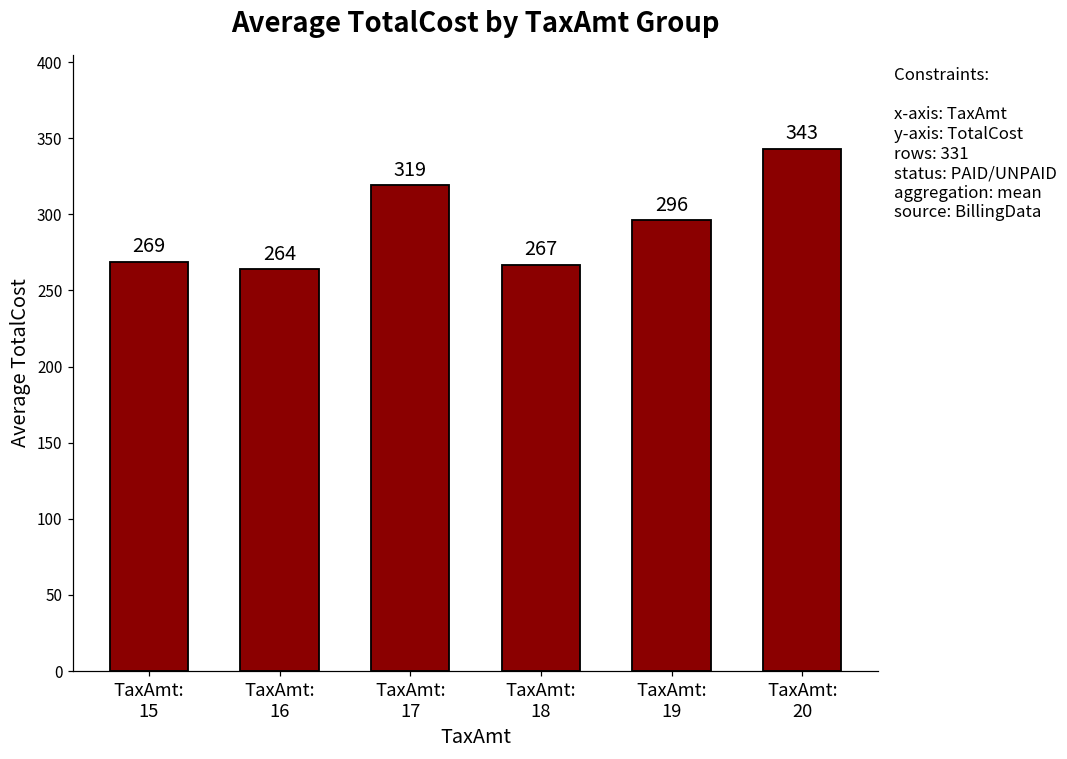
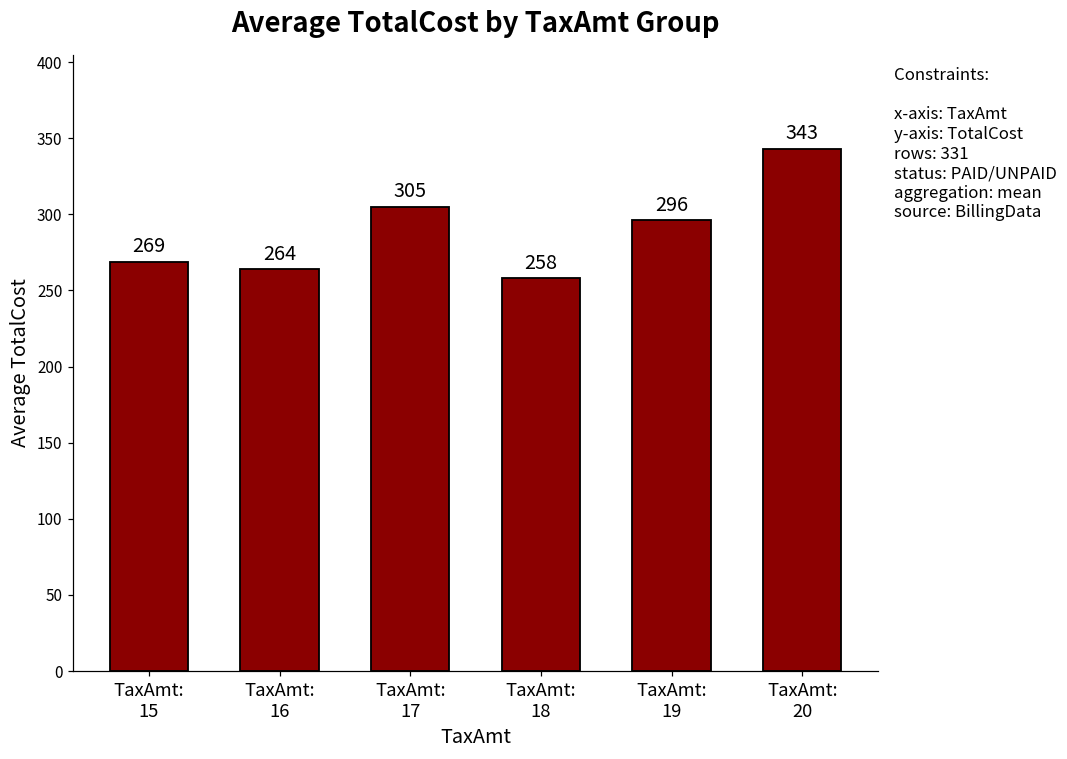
TaxAmt: 17: 319 -> 305
TaxAmt: 18: 267 -> 258
